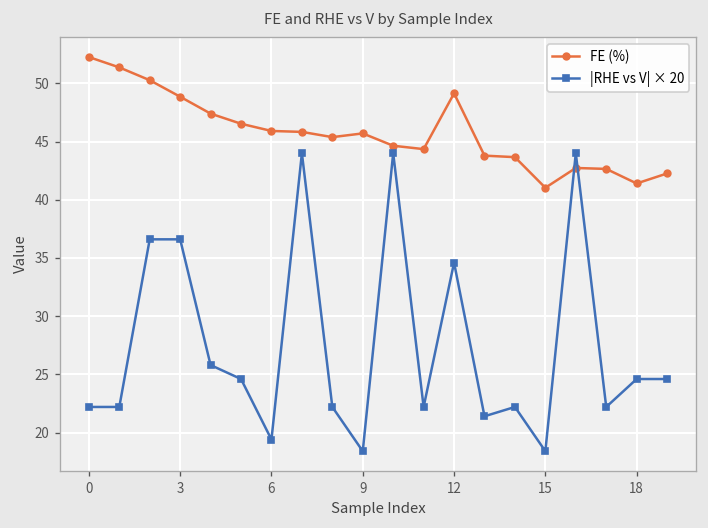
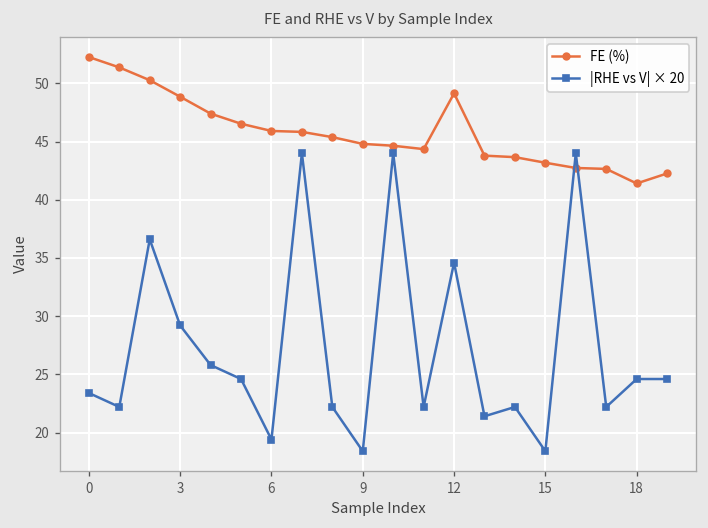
|RHE vs V| × 20, 0: 22 -> 23
|RHE vs V| × 20, 3: 37 -> 29
FE (%), 9: 46 -> 45
FE (%), 15: 41 -> 43
